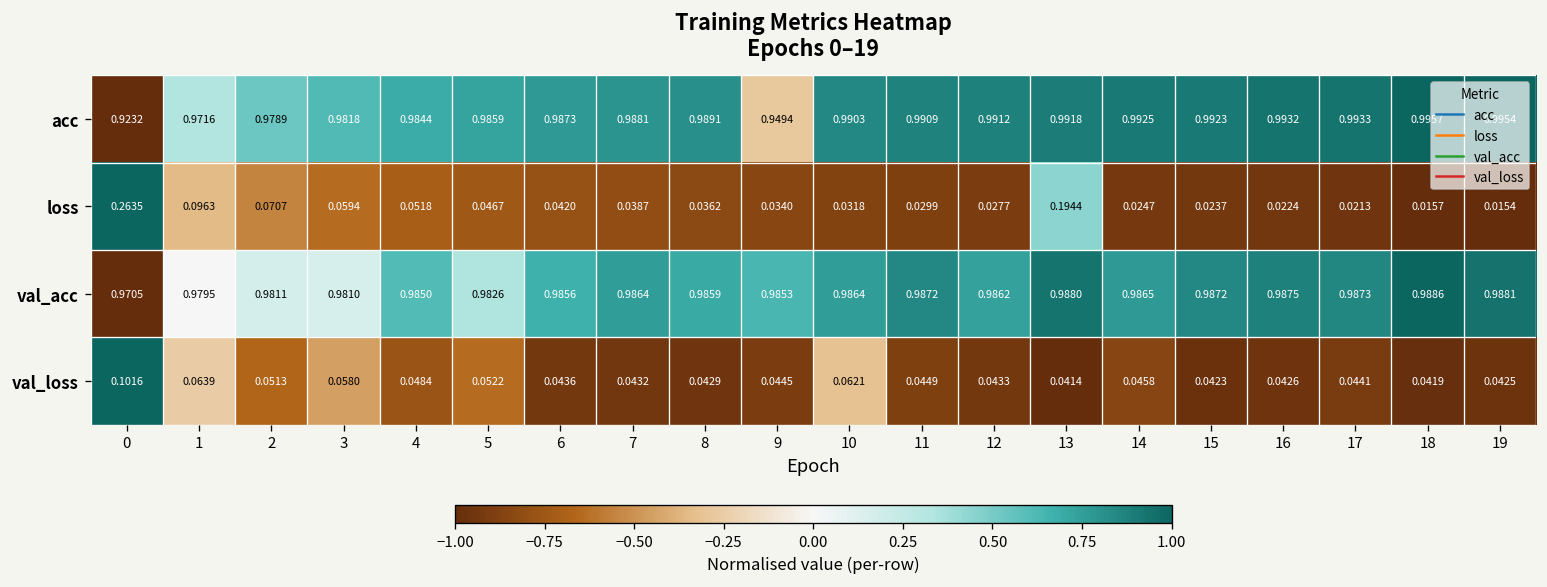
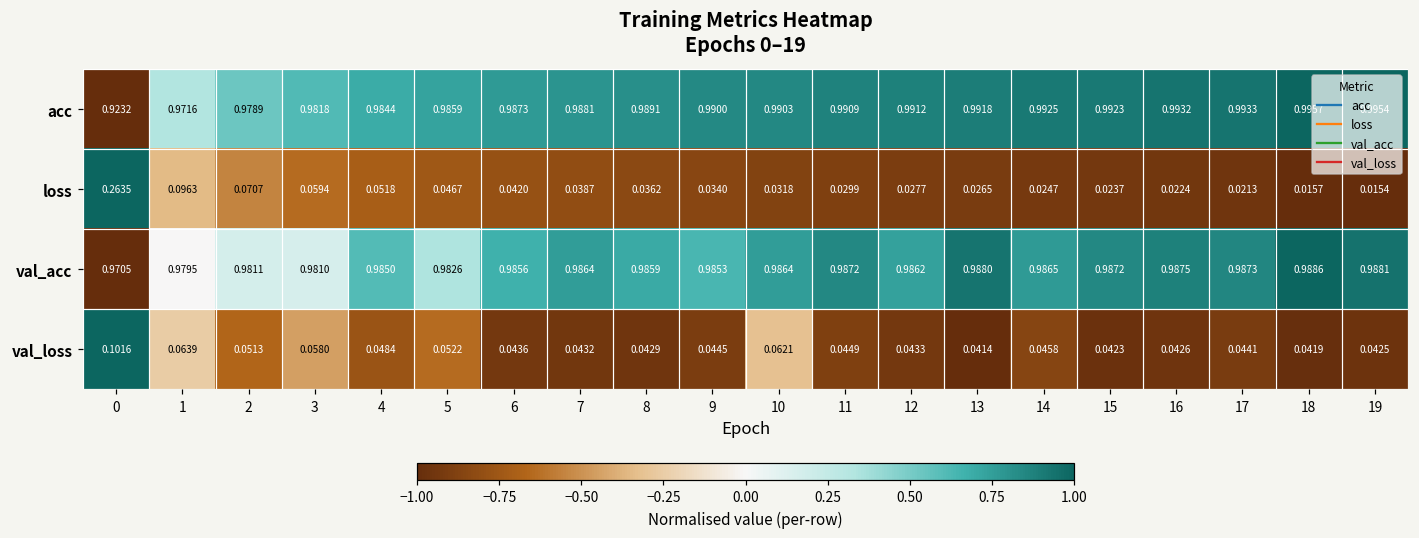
acc, 9: 0.9494 -> 0.9900
loss, 13: 0.1944 -> 0.0265
